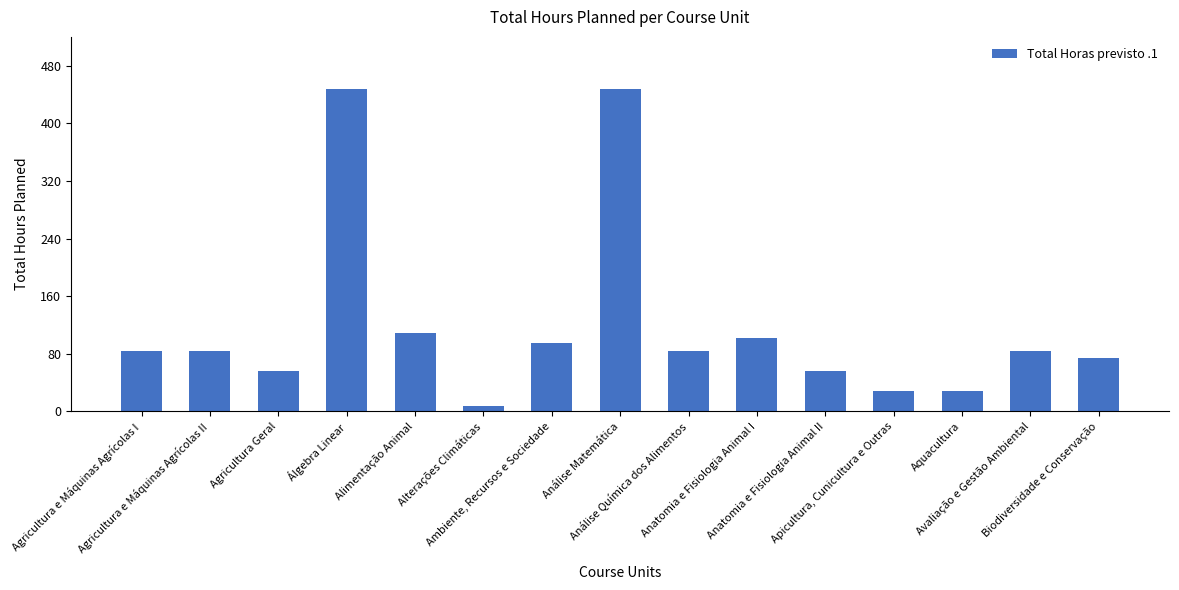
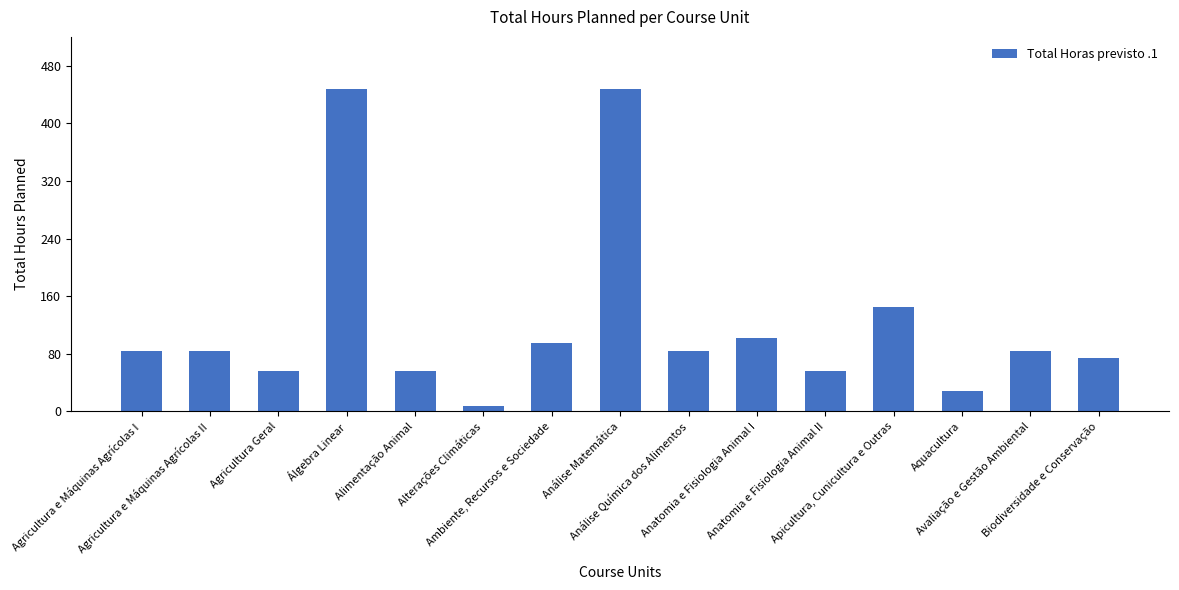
Alimentação Animal: 110 -> 60
Apicultura, Cunicultura e Outras: 30 -> 150
